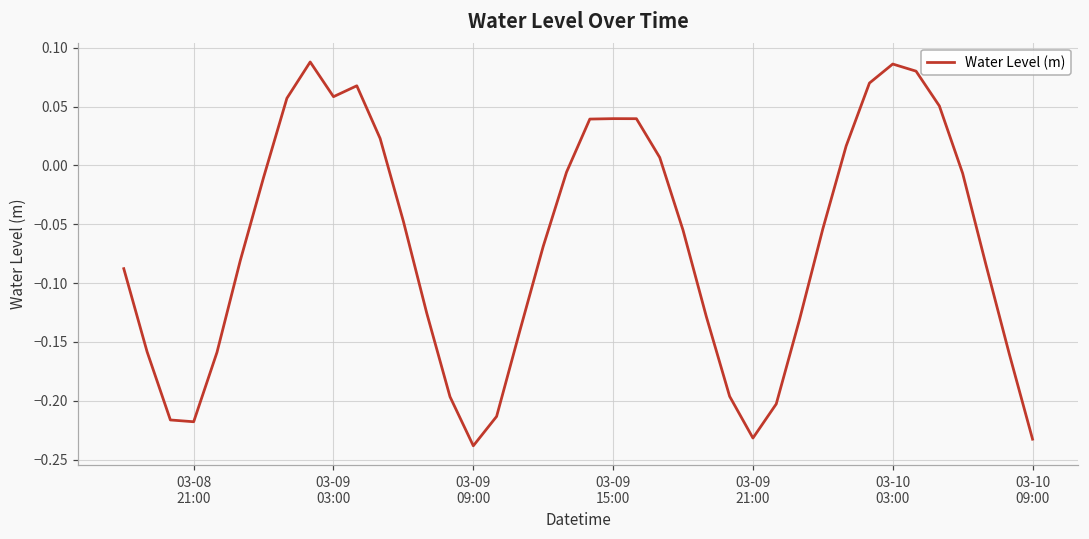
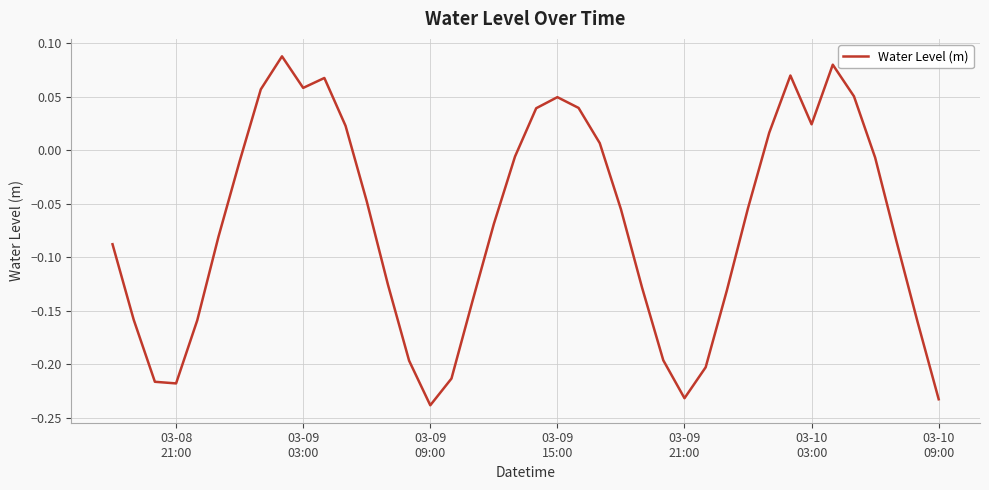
03-09 15:00: 0.040 -> 0.050
03-10 03:00: 0.086 -> 0.024
